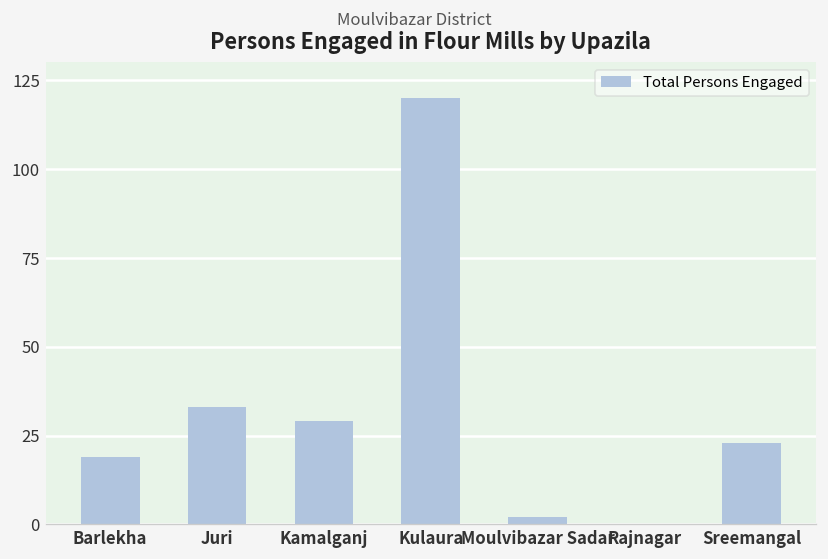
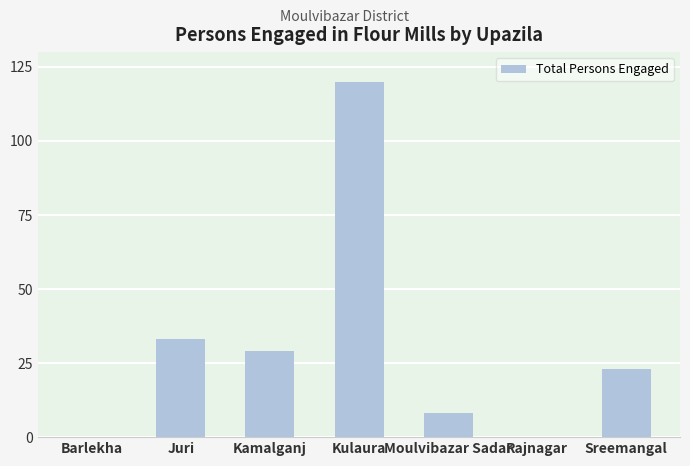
Barlekha: 19 -> 0
Moulvibazar Sadar: 2 -> 8
